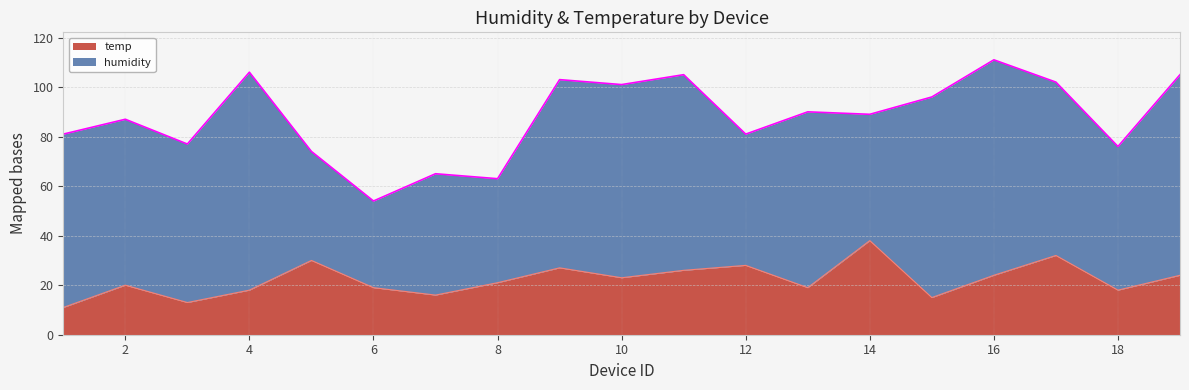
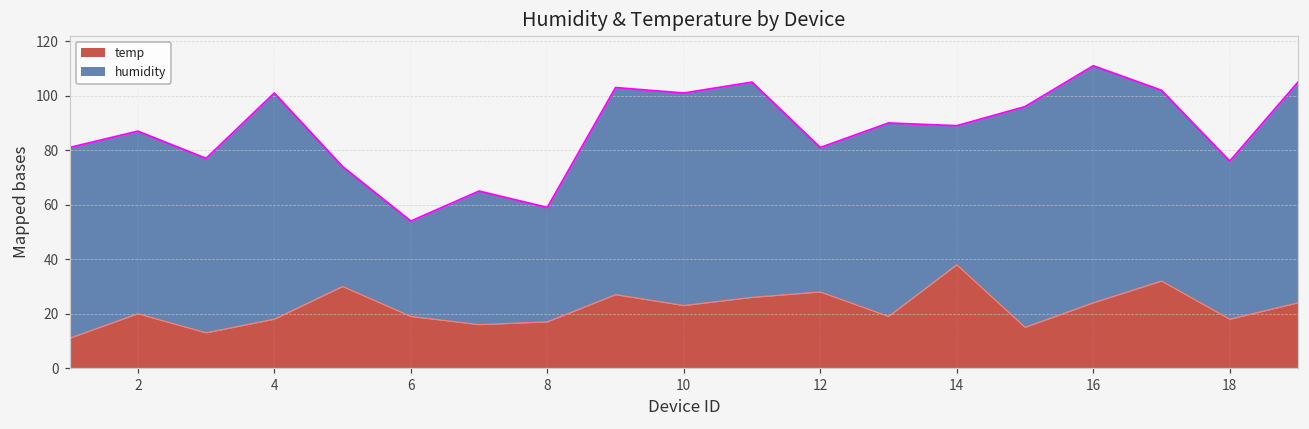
humidity, 4: 88 -> 83
temp, 8: 21 -> 17
